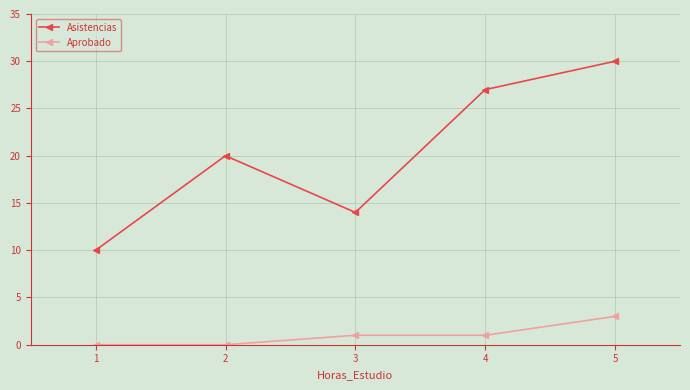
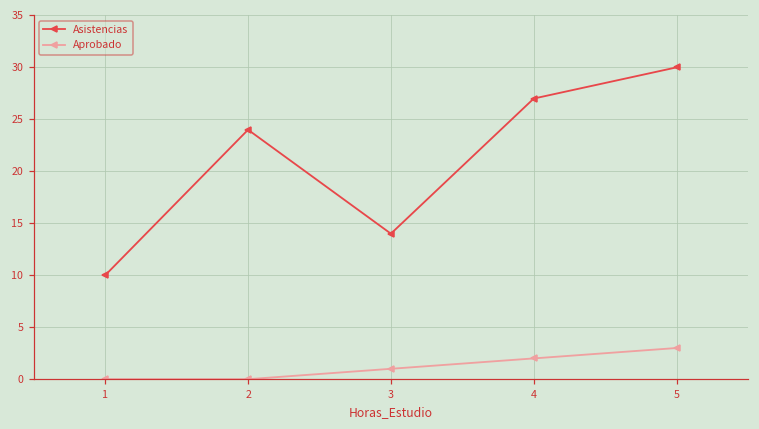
Asistencias, 2: 20 -> 24
Aprobado, 4: 1 -> 2
